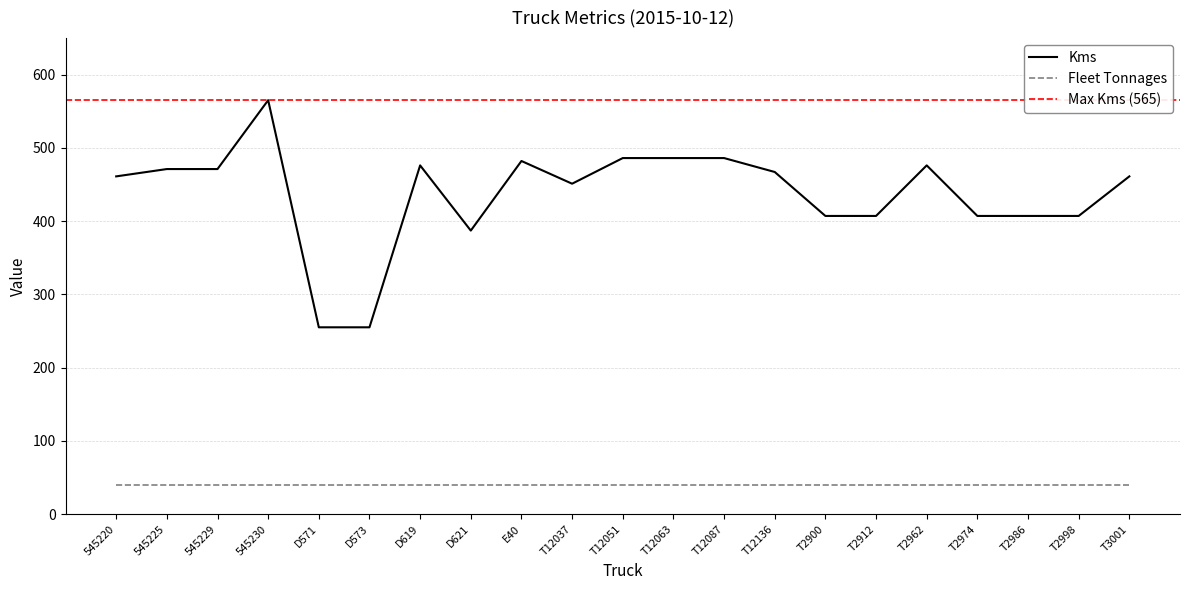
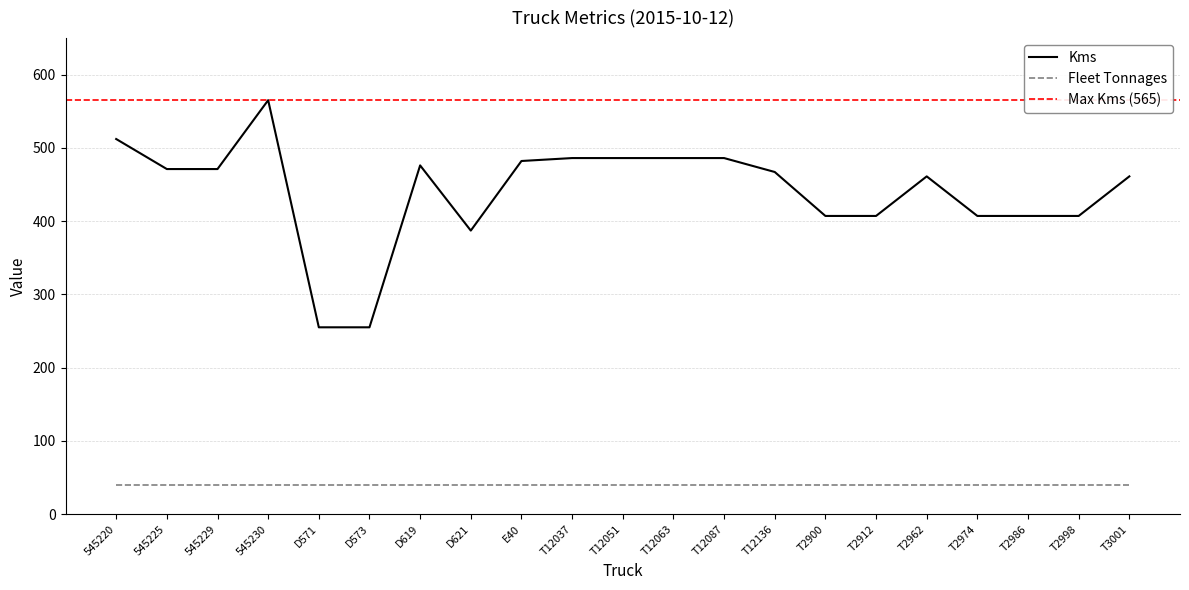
Kms, 545220: 460 -> 510
Kms, T12037: 450 -> 490
Kms, T2962: 480 -> 460
